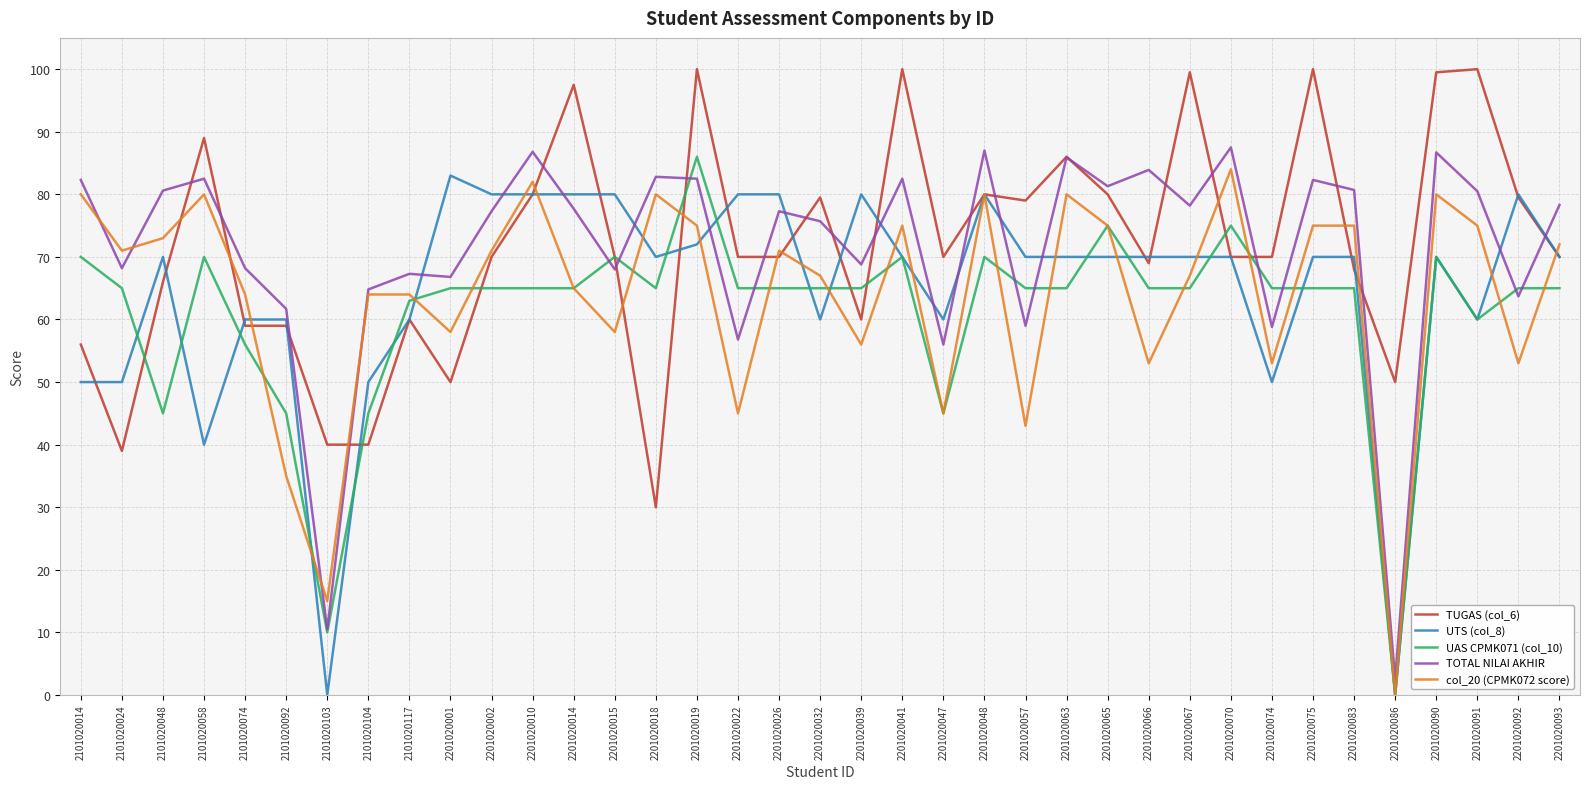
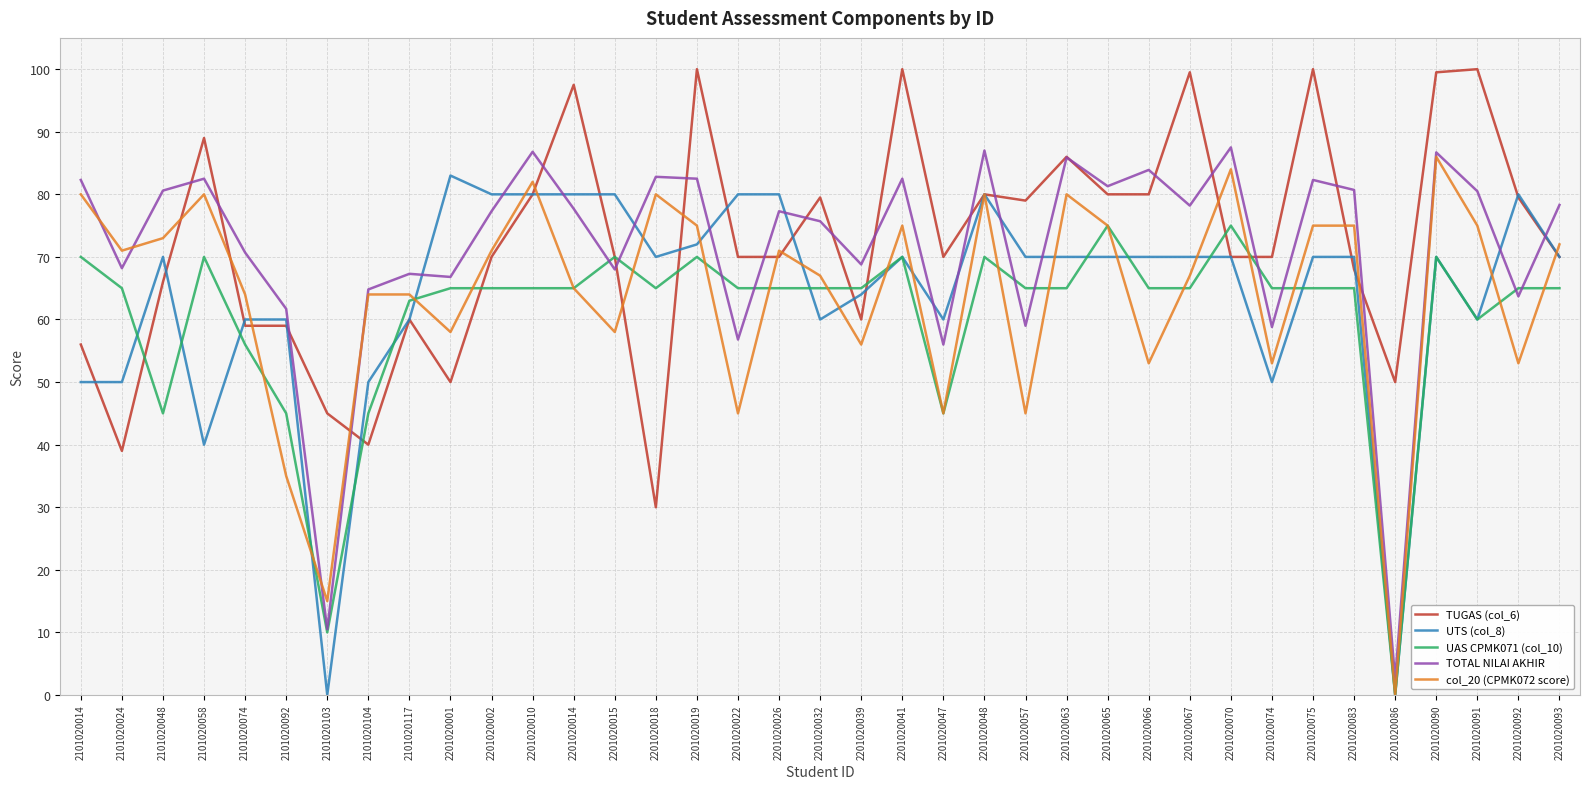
TOTAL NILAI AKHIR, 2101020074: 68 -> 71
TUGAS (col_6), 2101020103: 40 -> 45
UAS CPMK071 (col_10), 2201020019: 86 -> 70
UTS (col_8), 2201020039: 80 -> 64
col_20 (CPMK072 score), 2201020057: 43 -> 45
TUGAS (col_6), 2201020066: 69 -> 80
col_20 (CPMK072 score), 2201020090: 80 -> 86
